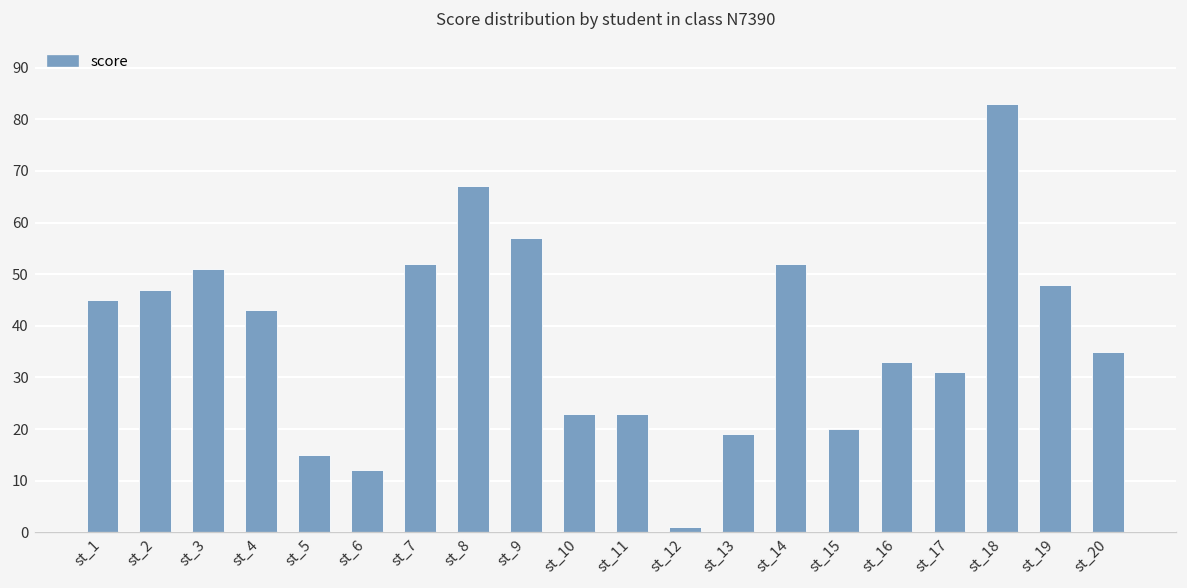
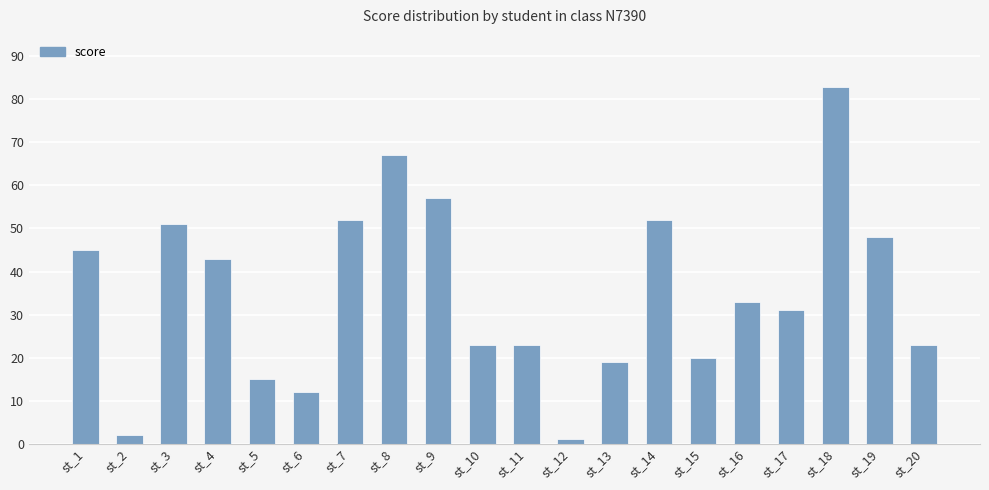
st_2: 47 -> 2
st_20: 35 -> 23
